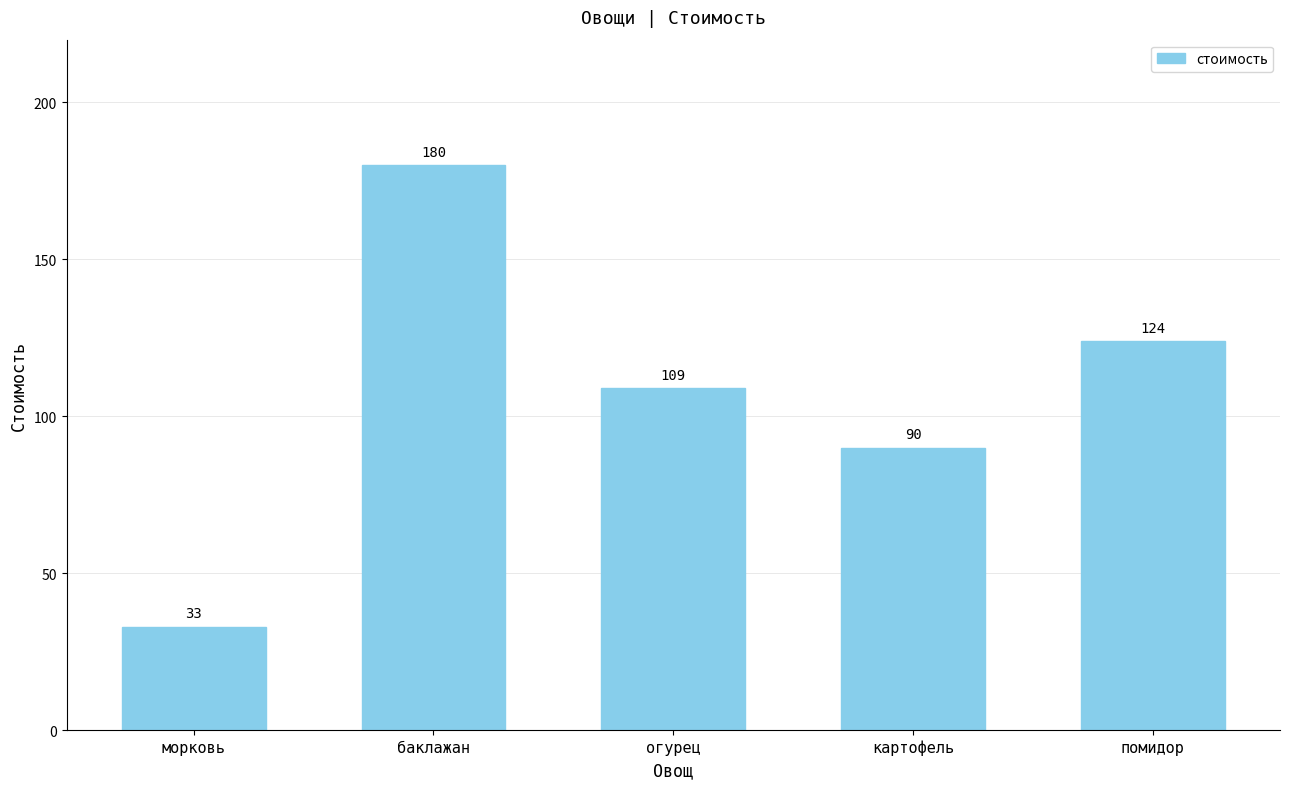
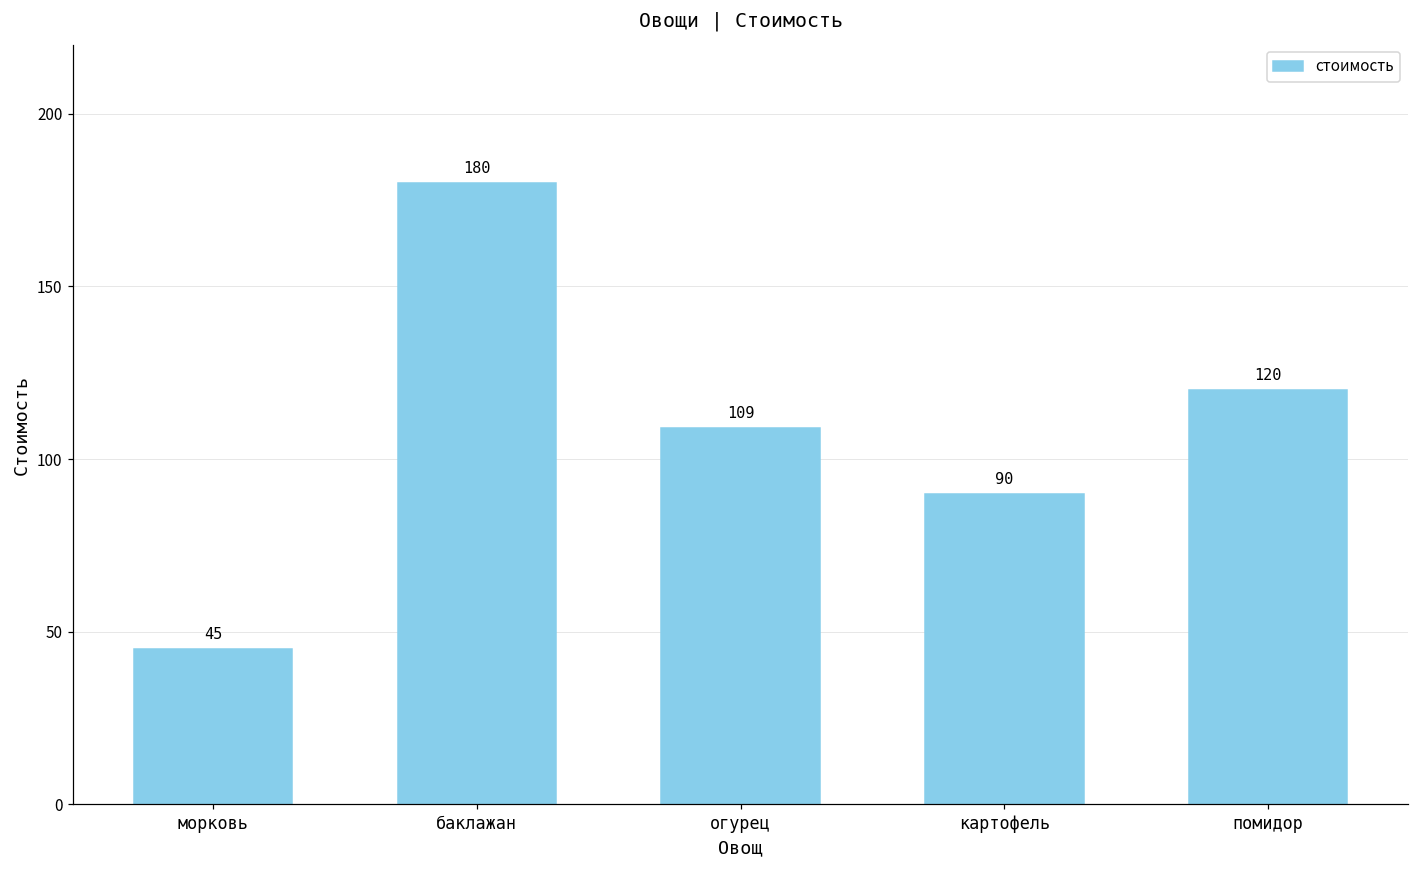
морковь: 33 -> 45
помидор: 124 -> 120
